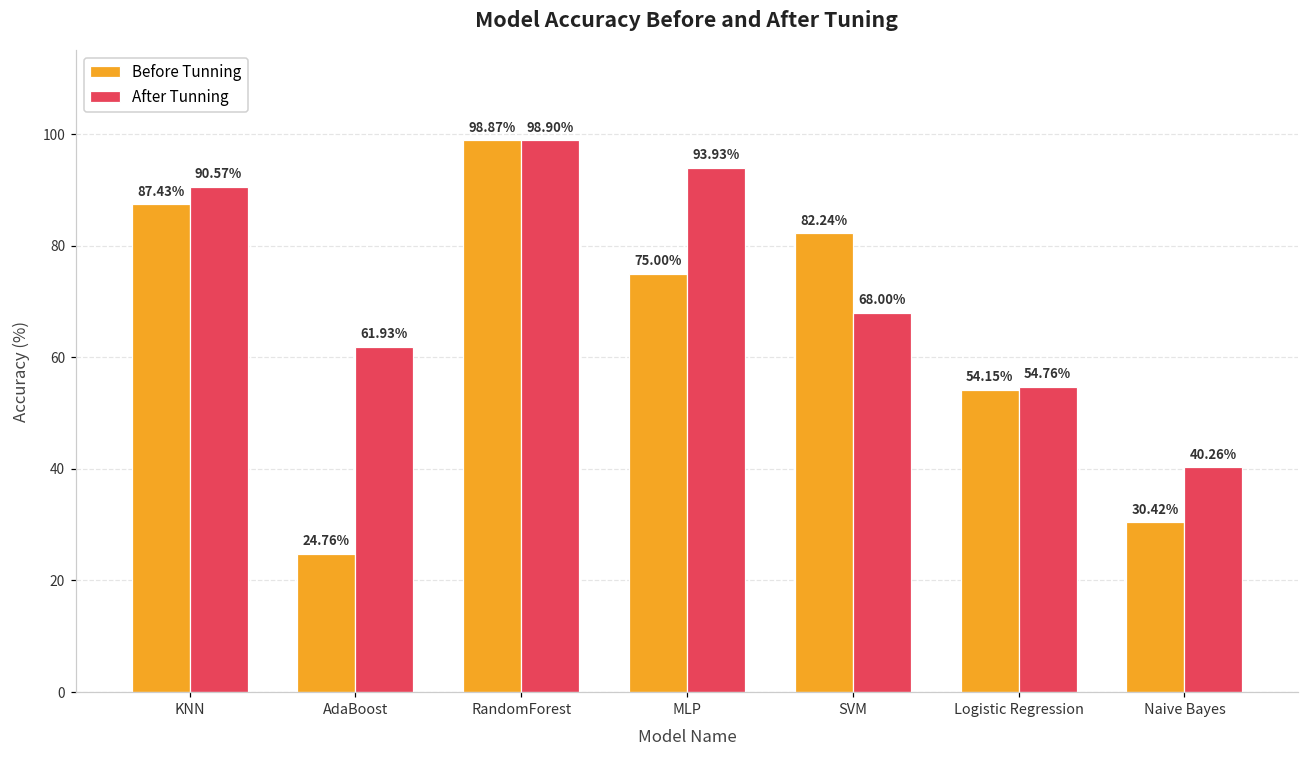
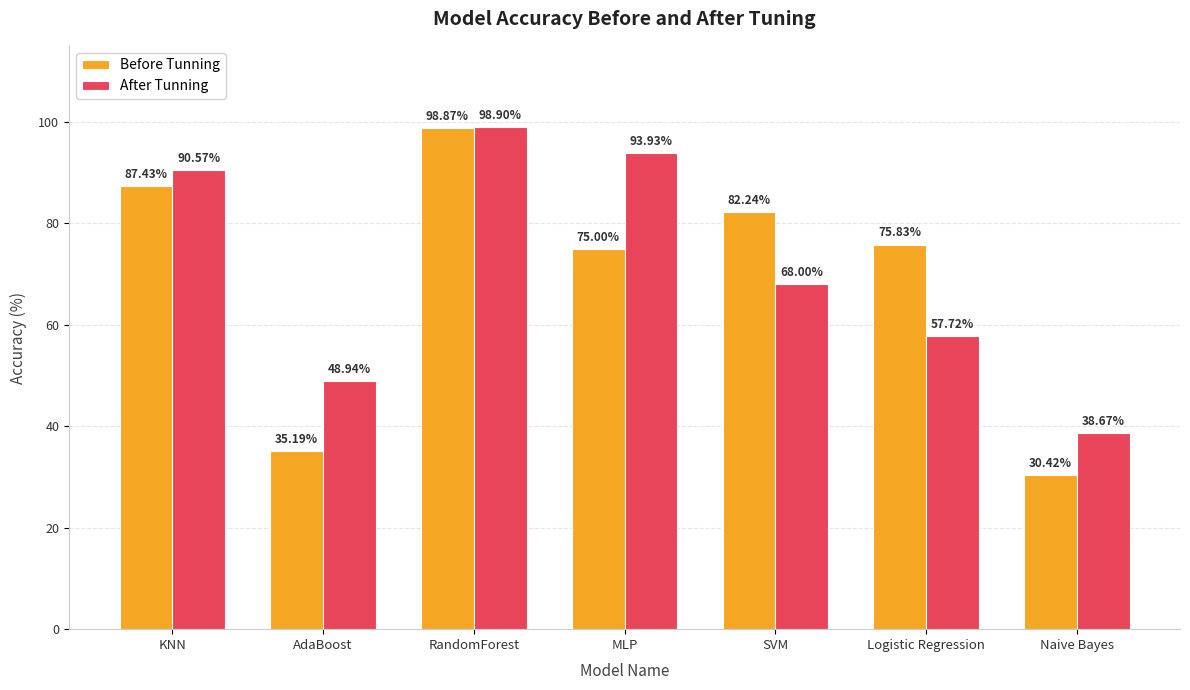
Before Tunning, AdaBoost: 24.76% -> 35.19%
After Tunning, AdaBoost: 61.93% -> 48.94%
Before Tunning, Logistic Regression: 54.15% -> 75.83%
After Tunning, Logistic Regression: 54.76% -> 57.72%
After Tunning, Naive Bayes: 40.26% -> 38.67%
